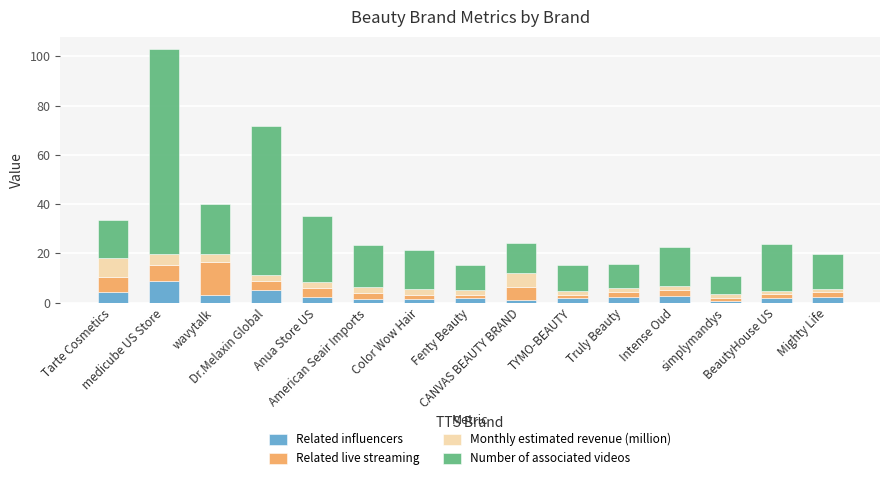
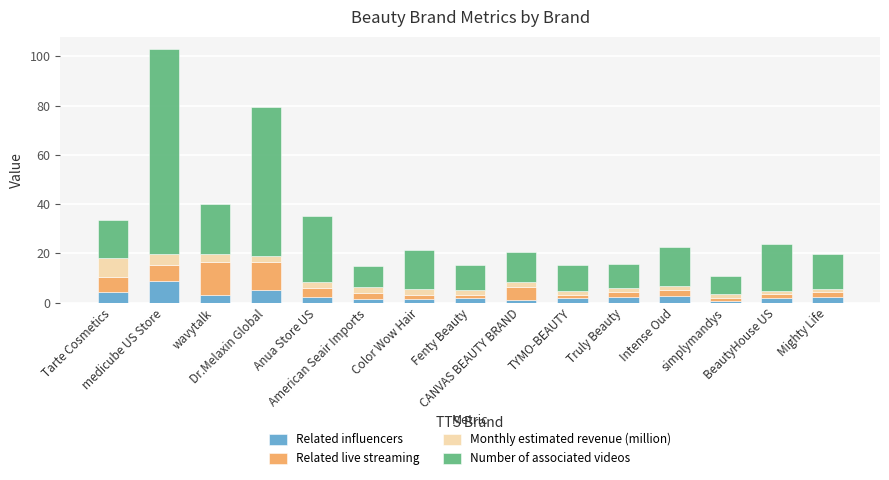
Related live streaming, Dr.Melaxin Global: 4 -> 11
Number of associated videos, American Seair Imports: 17 -> 8
Monthly estimated revenue (million), CANVAS BEAUTY BRAND: 6 -> 2
